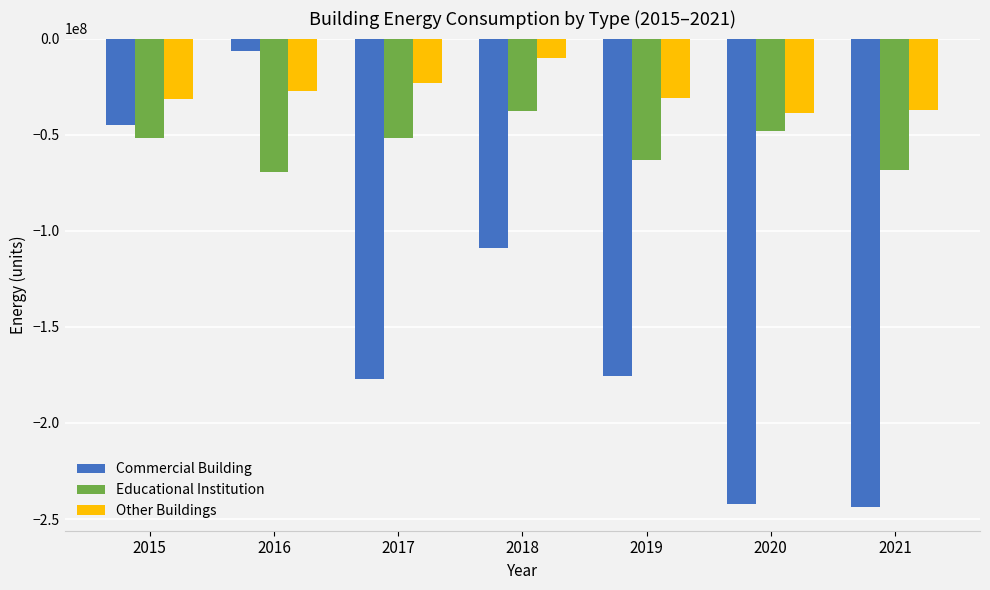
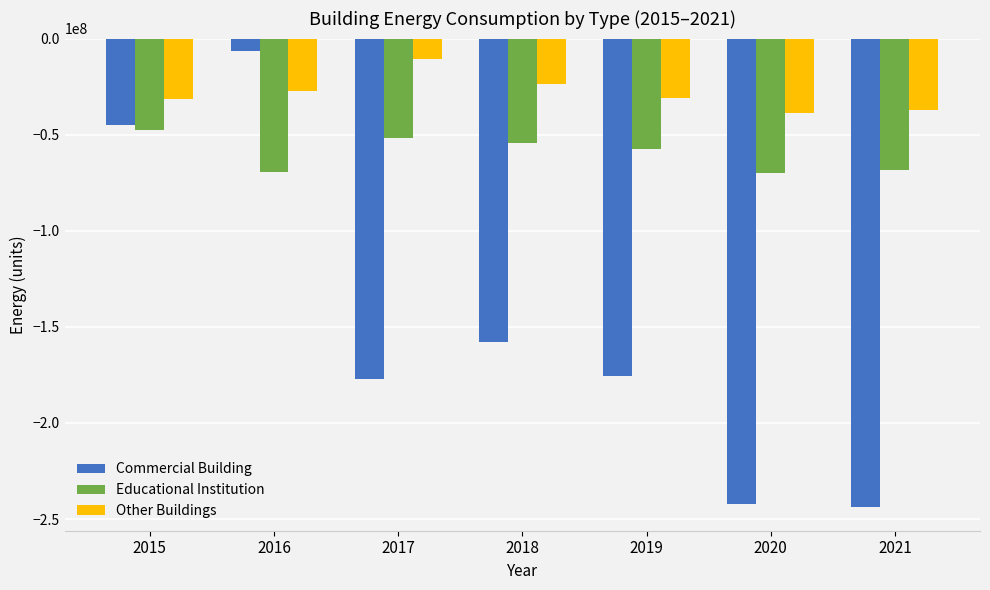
Educational Institution, 2015: -52000000 -> -47000000
Other Buildings, 2017: -23000000 -> -10000000
Commercial Building, 2018: -109000000 -> -158000000
Educational Institution, 2018: -38000000 -> -54000000
Other Buildings, 2018: -10000000 -> -24000000
Educational Institution, 2019: -63000000 -> -57000000
Educational Institution, 2020: -48000000 -> -70000000
